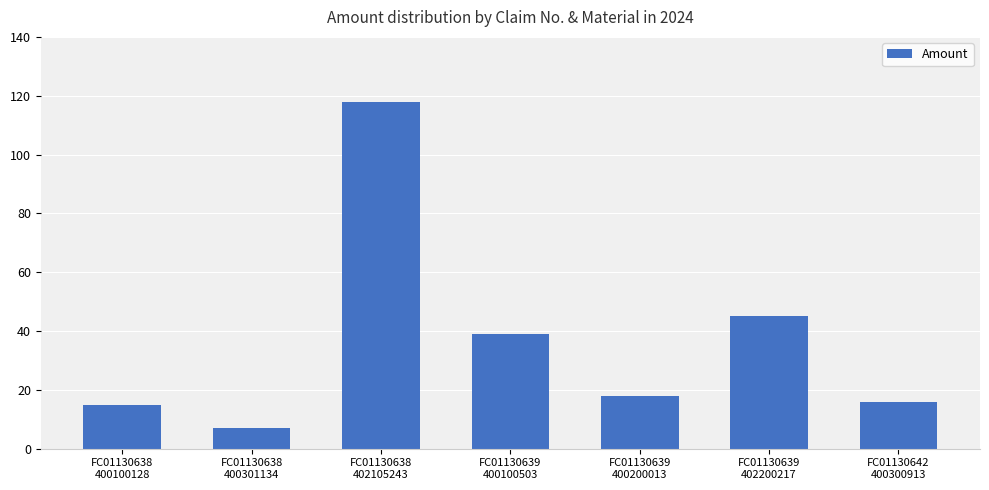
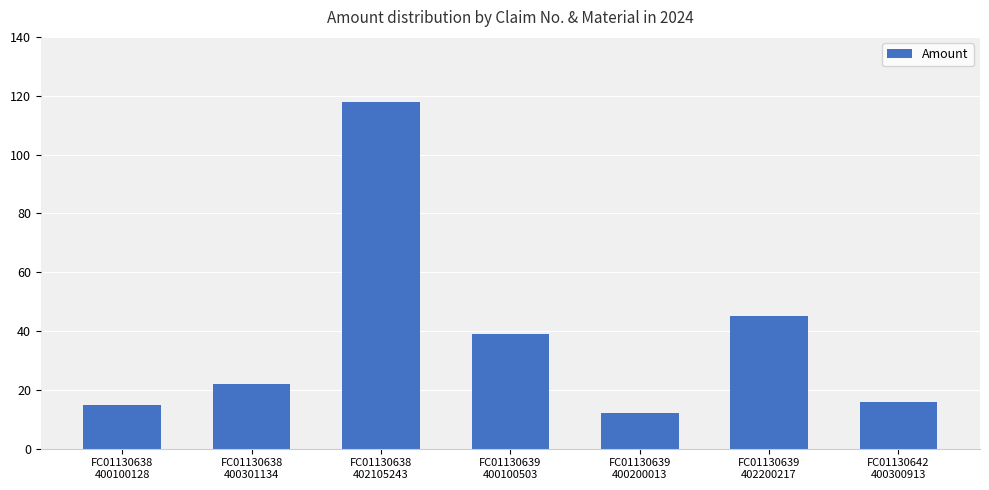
FC01130638 400301134: 7 -> 22
FC01130639 400200013: 18 -> 12
